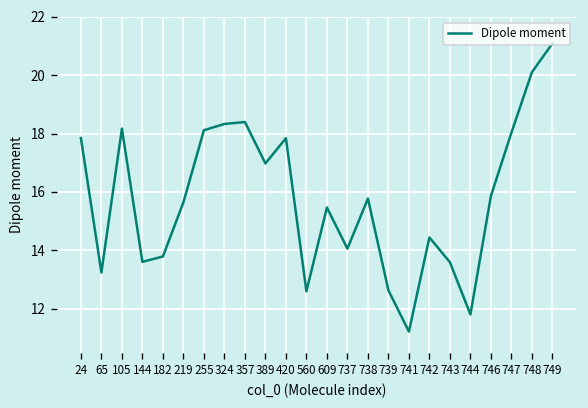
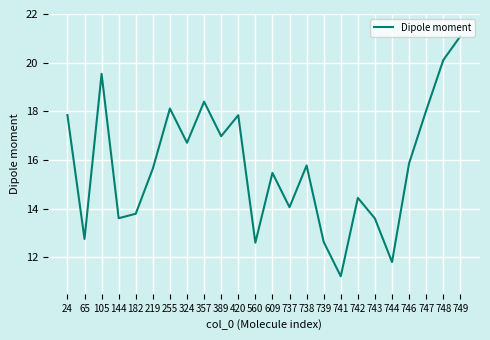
65: 13.2 -> 12.8
105: 18.2 -> 19.5
324: 18.3 -> 16.7
